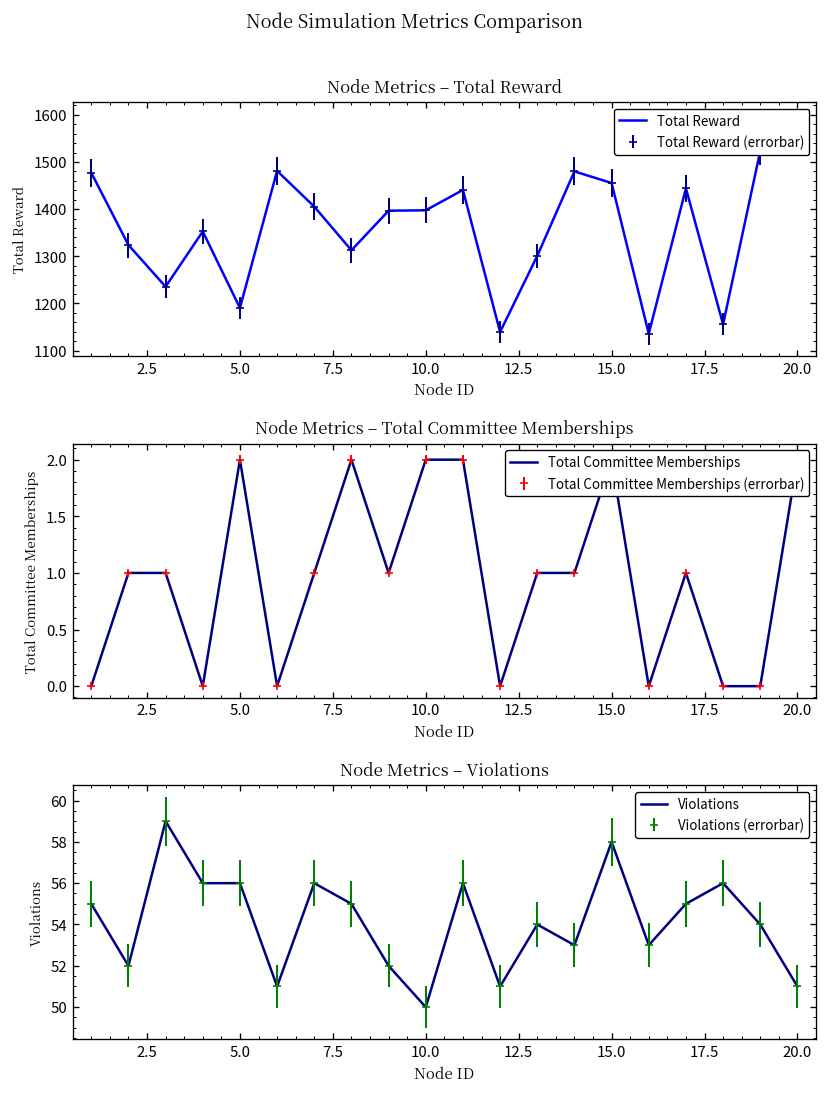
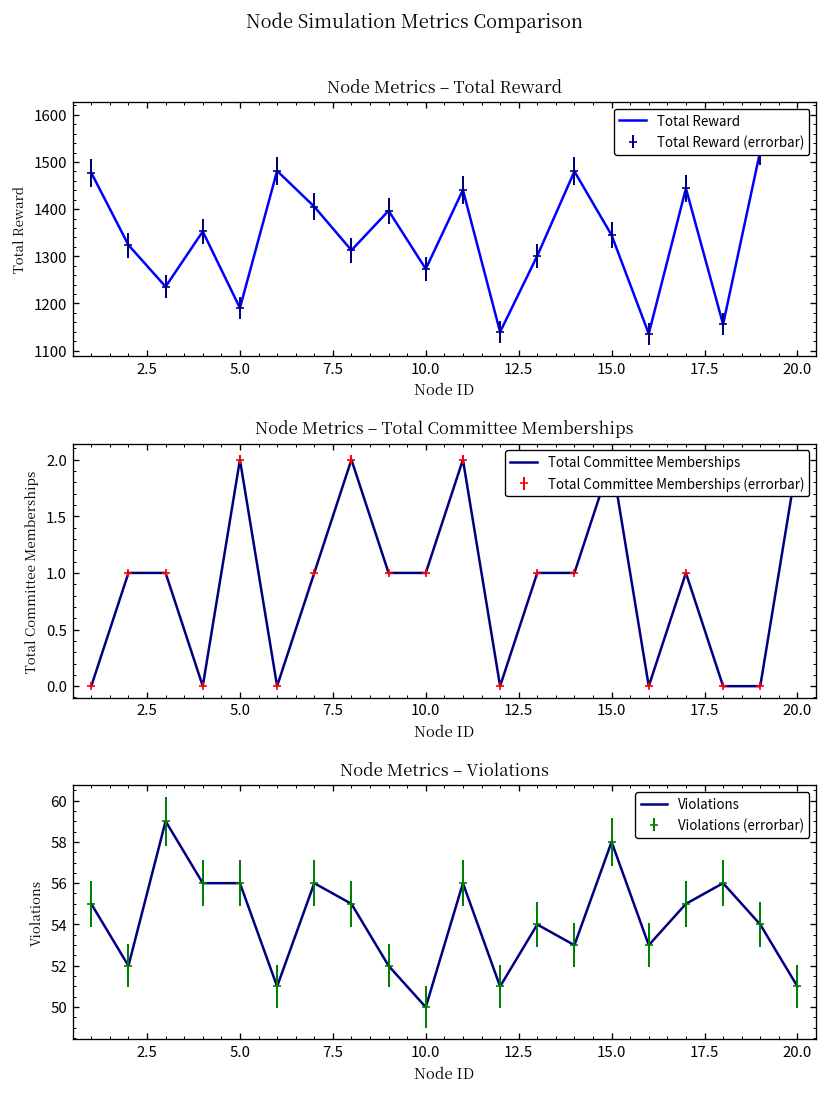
Node Metrics – Total Reward, 10.0: 1400 -> 1270
Node Metrics – Total Reward, 15.0: 1460 -> 1340
Node Metrics – Total Committee Memberships, 10.0: 2 -> 1
